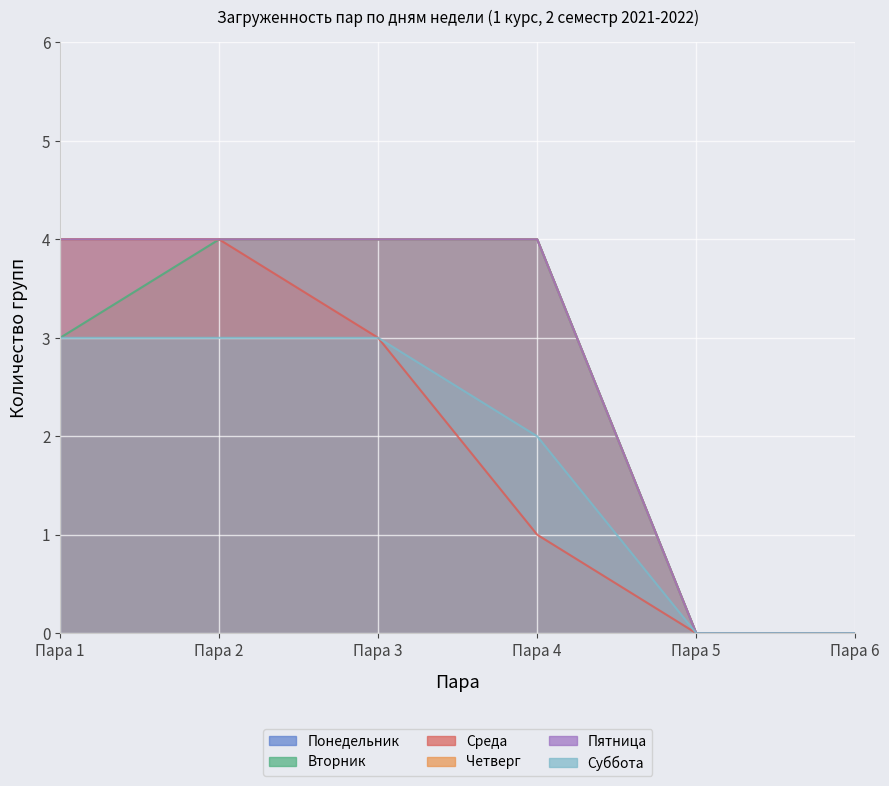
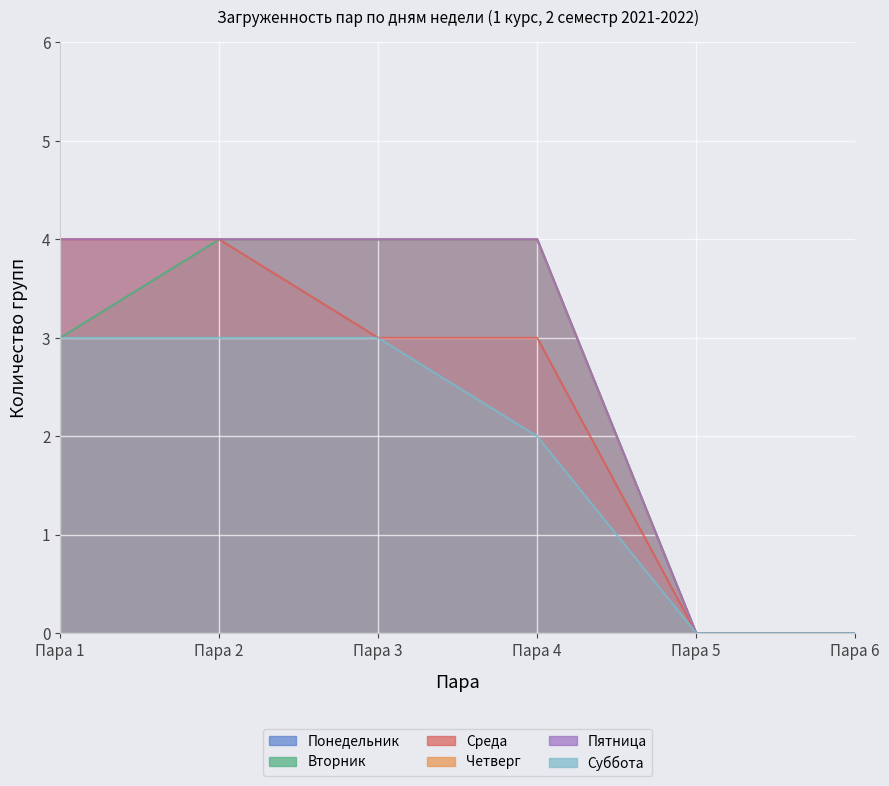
Среда, Пара 4: 1 -> 3
